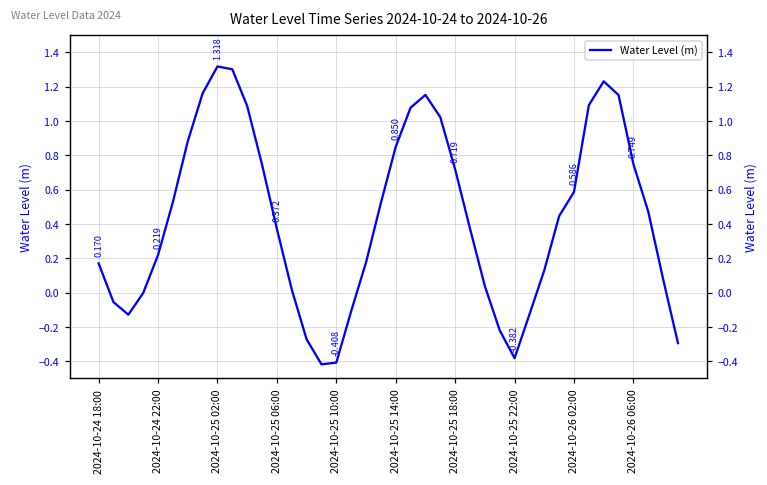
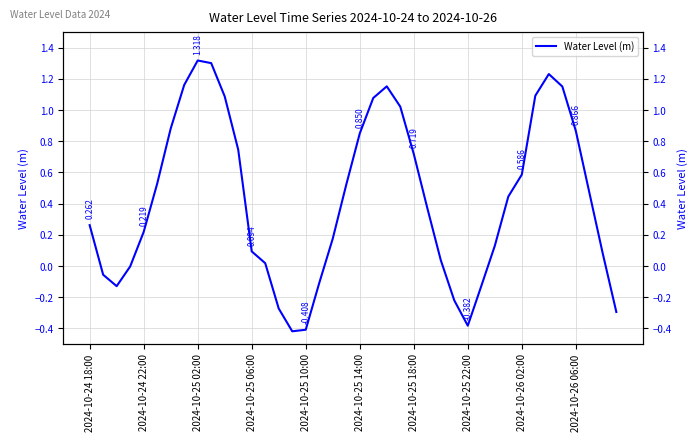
2024-10-24 18:00: 0.170 -> 0.262
2024-10-25 06:00: 0.372 -> 0.094
2024-10-26 06:00: 0.749 -> 0.866
